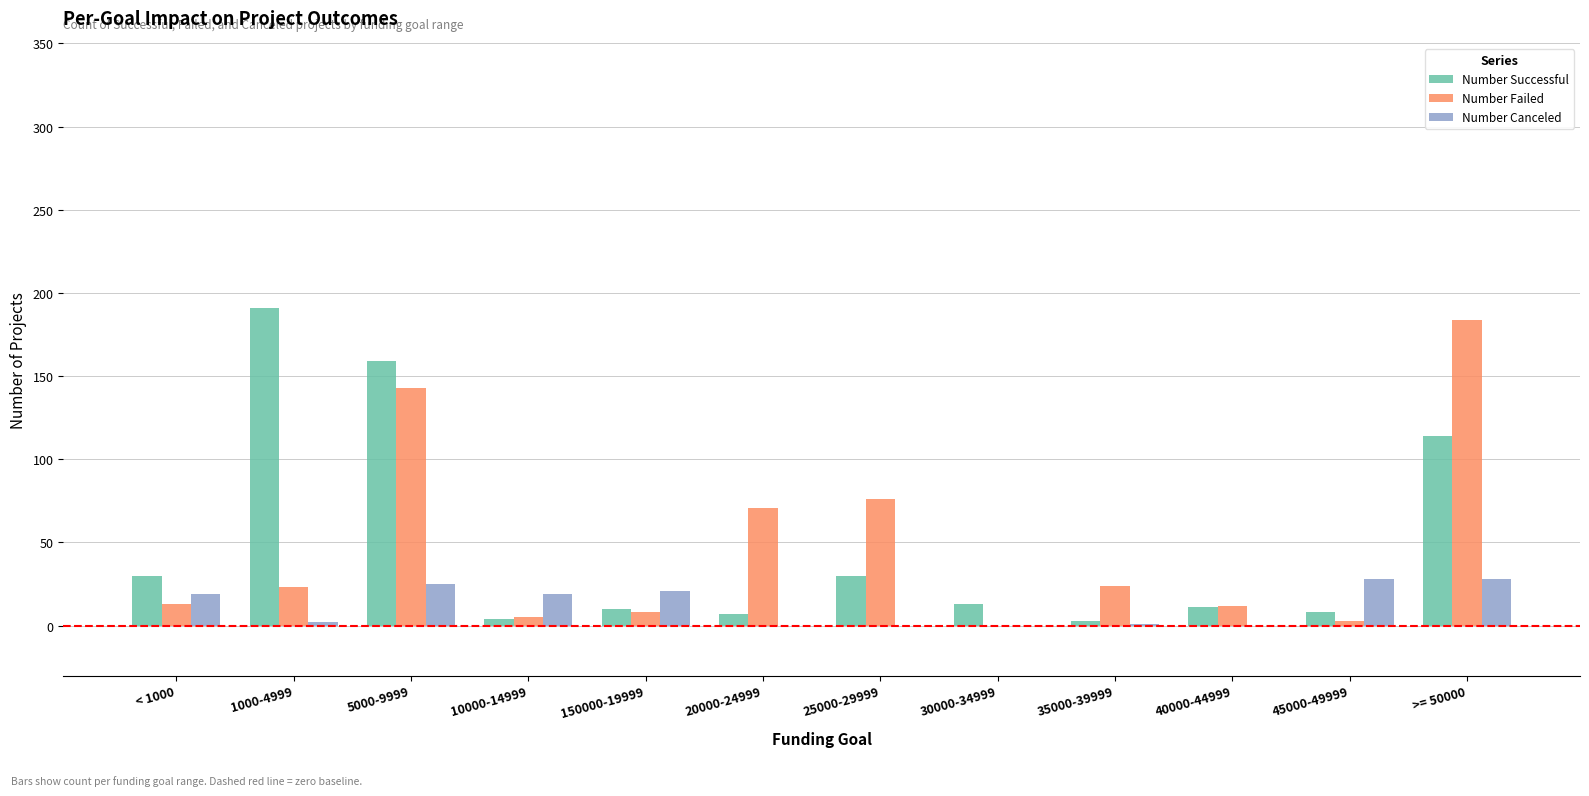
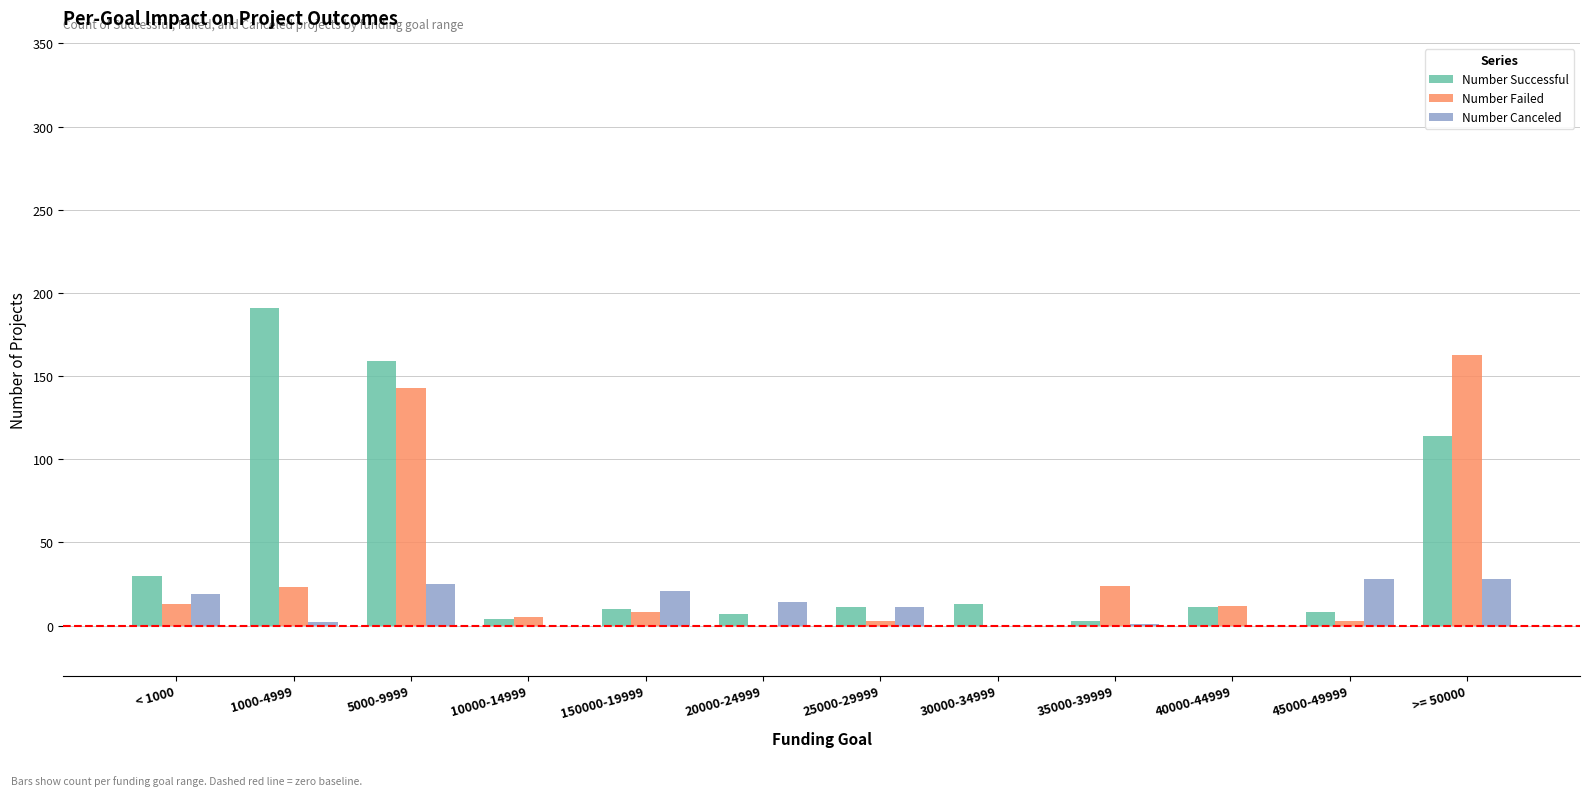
Number Canceled, 10000-14999: 19 -> 0
Number Failed, 20000-24999: 71 -> 0
Number Canceled, 20000-24999: 0 -> 14
Number Successful, 25000-29999: 30 -> 11
Number Failed, 25000-29999: 76 -> 3
Number Canceled, 25000-29999: 0 -> 11
Number Failed, >= 50000: 184 -> 163
